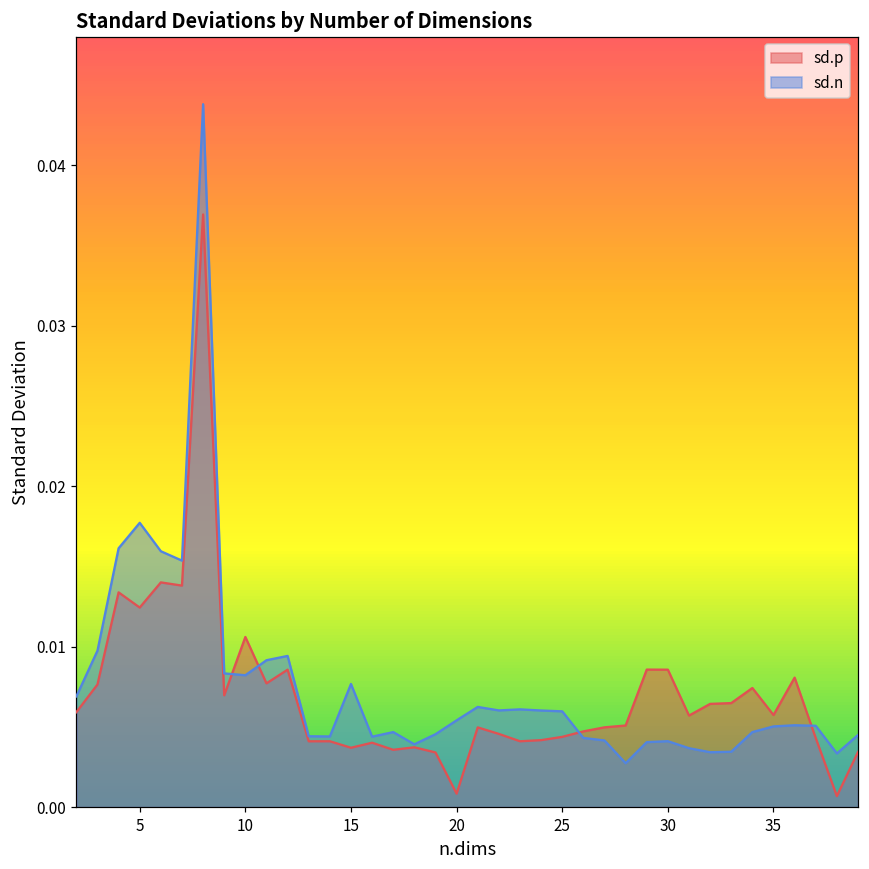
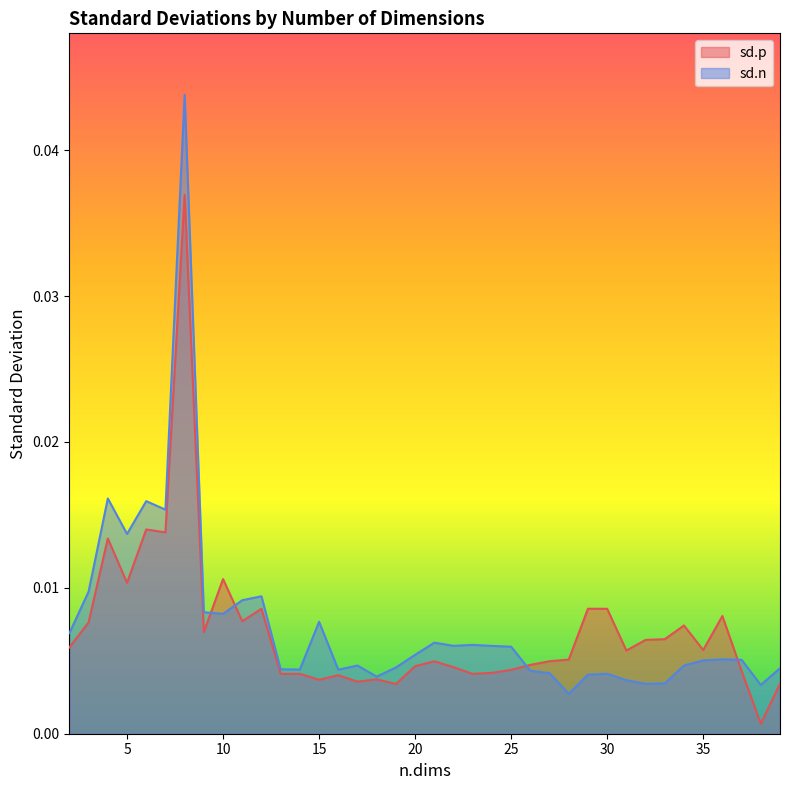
sd.p, 5: 0.0124 -> 0.0103
sd.n, 5: 0.0177 -> 0.0137
sd.p, 20: 0.0008 -> 0.0046
